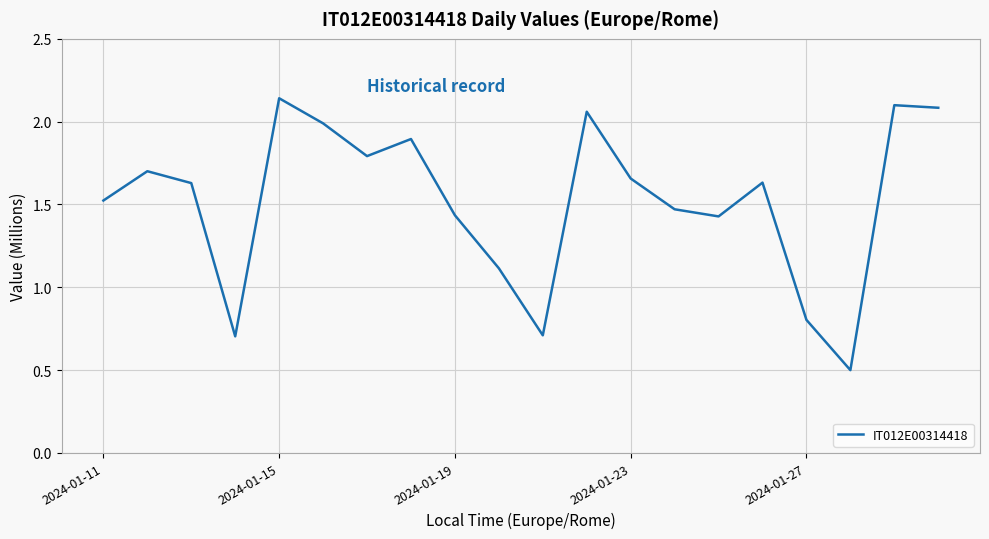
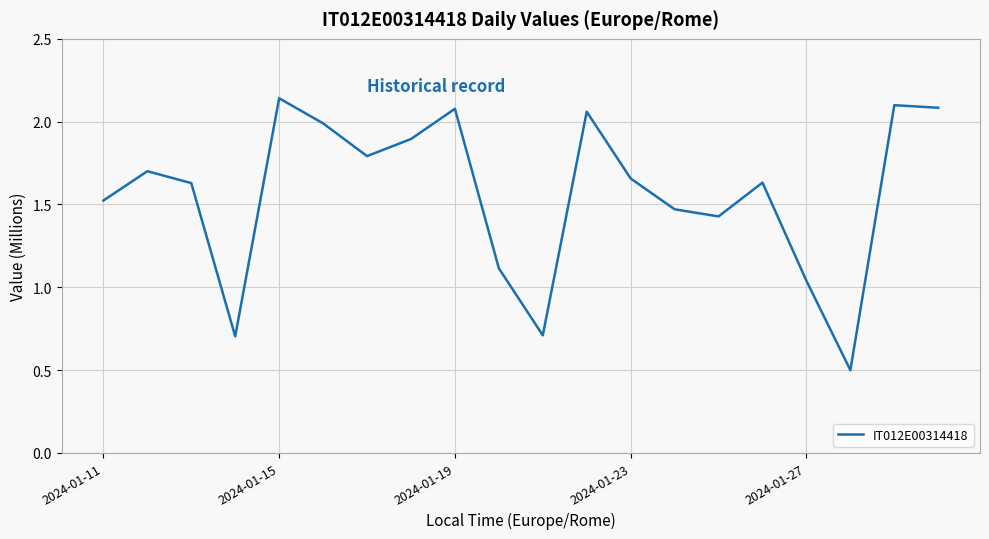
2024-01-19: 1.43 -> 2.08
2024-01-27: 0.80 -> 1.04
